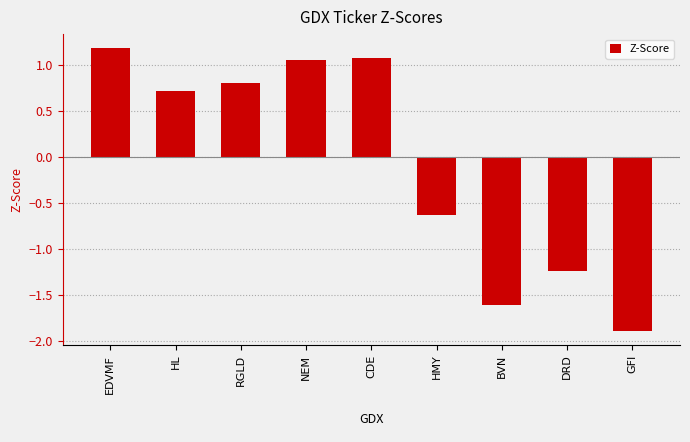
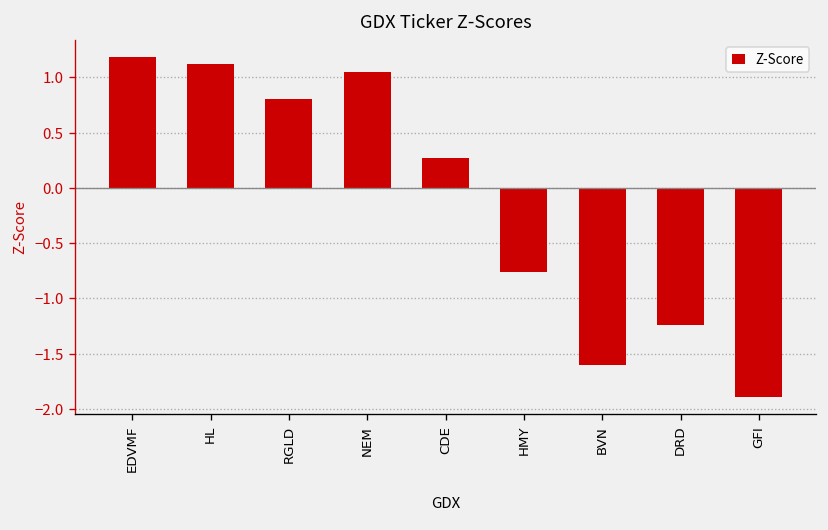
HL: 0.7 -> 1.1
CDE: 1.1 -> 0.3
HMY: -0.6 -> -0.8
